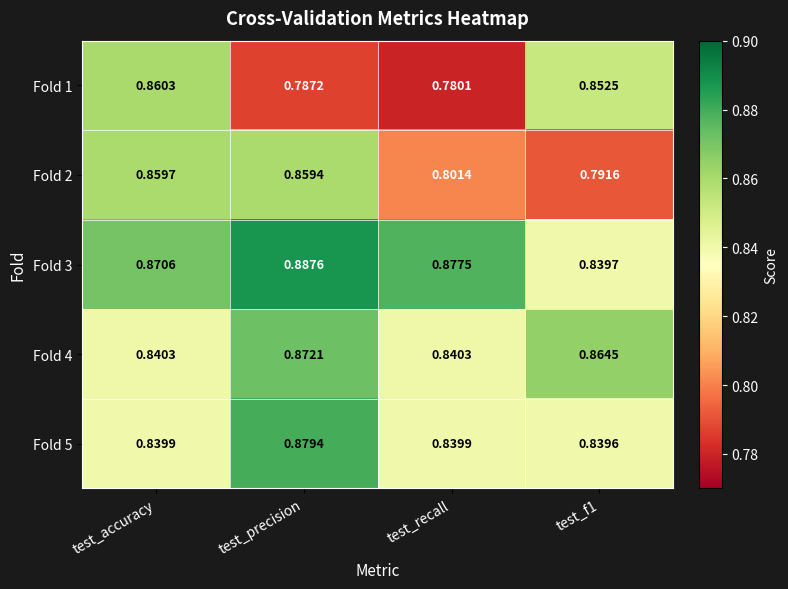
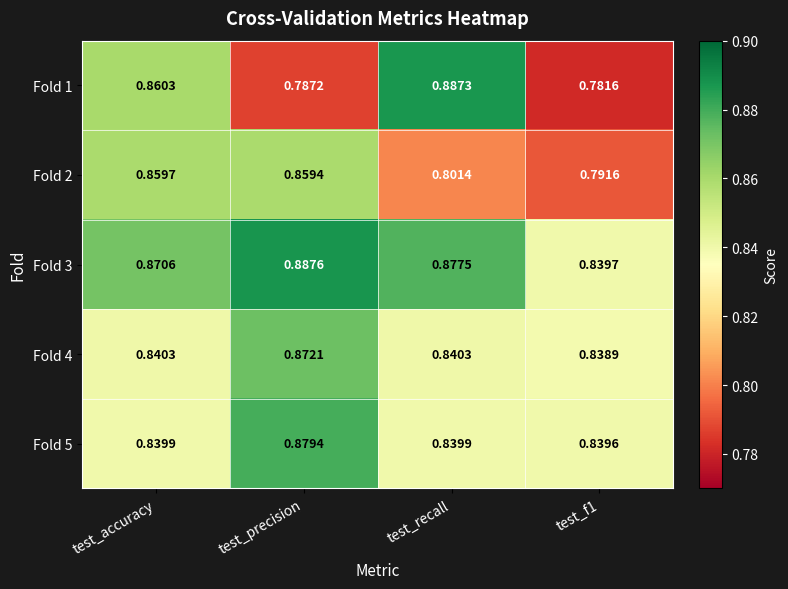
Fold 1, test_recall: 0.7801 -> 0.8873
Fold 1, test_f1: 0.8525 -> 0.7816
Fold 4, test_f1: 0.8645 -> 0.8389
